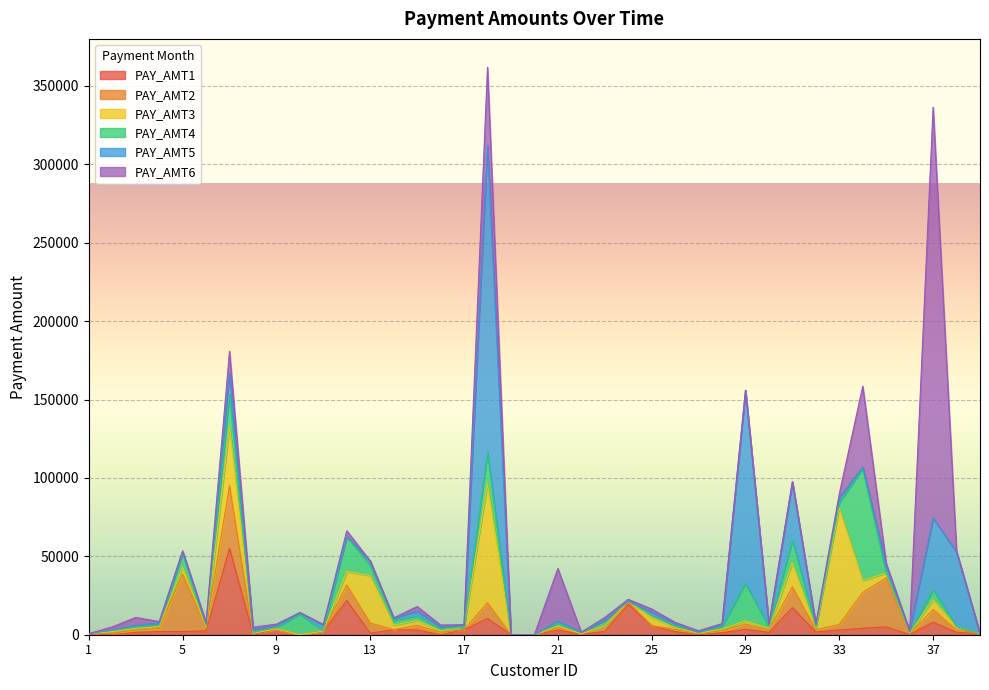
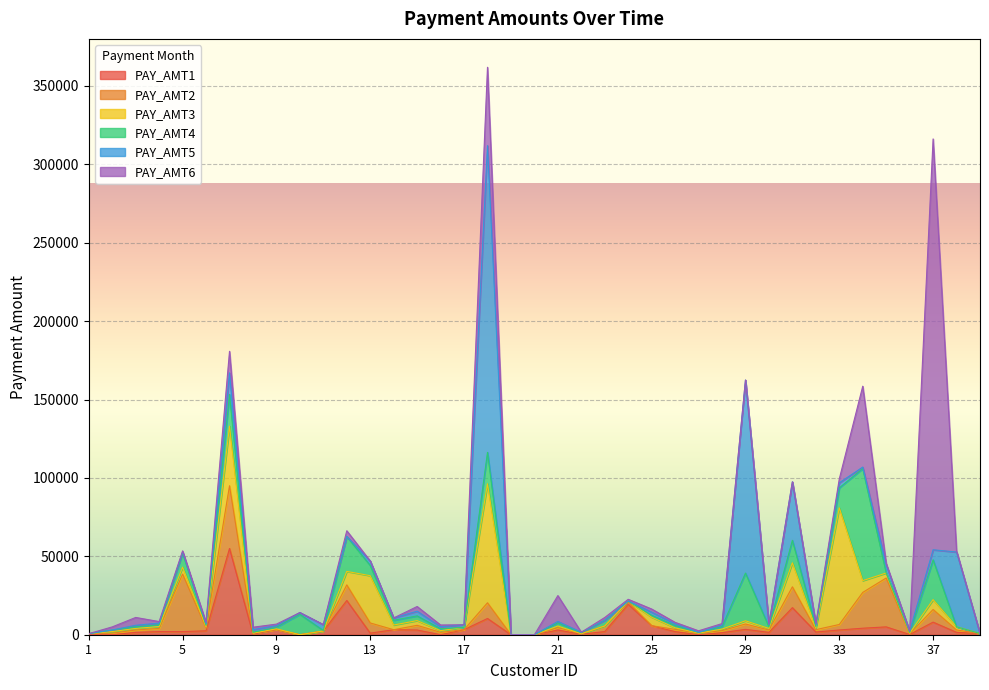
PAY_AMT6, 21: 34000 -> 16000
PAY_AMT4, 29: 24000 -> 30000
PAY_AMT4, 33: 3000 -> 13000
PAY_AMT4, 37: 6000 -> 25000
PAY_AMT5, 37: 46000 -> 6000
